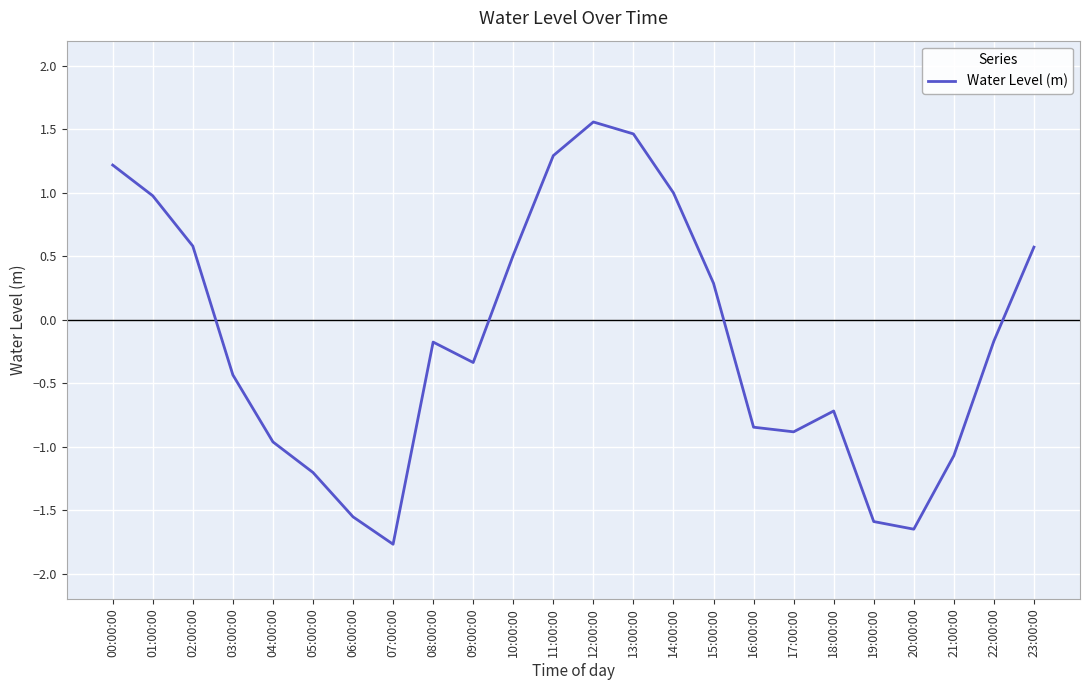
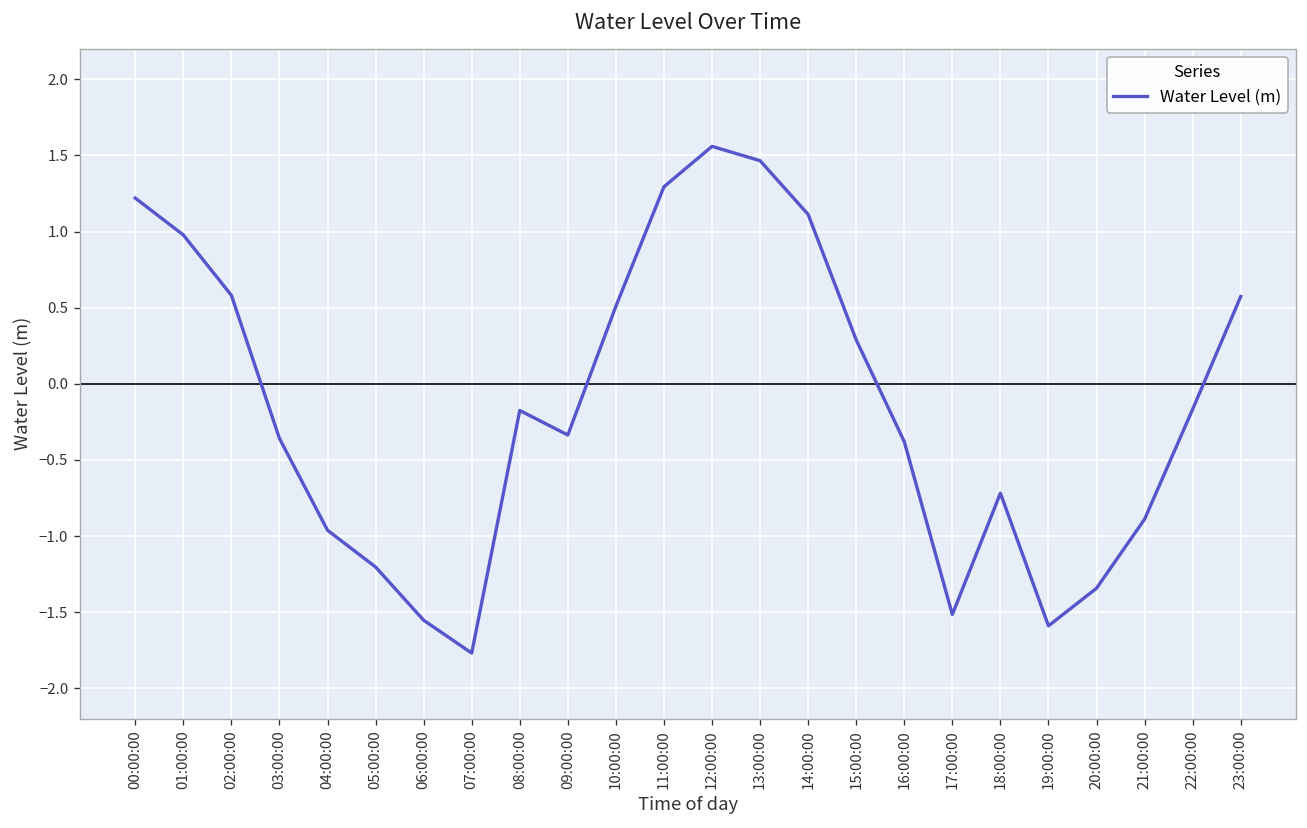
03:00:00: -0.43 -> -0.36
14:00:00: 1.00 -> 1.11
16:00:00: -0.85 -> -0.38
17:00:00: -0.88 -> -1.52
20:00:00: -1.65 -> -1.34
21:00:00: -1.07 -> -0.89
